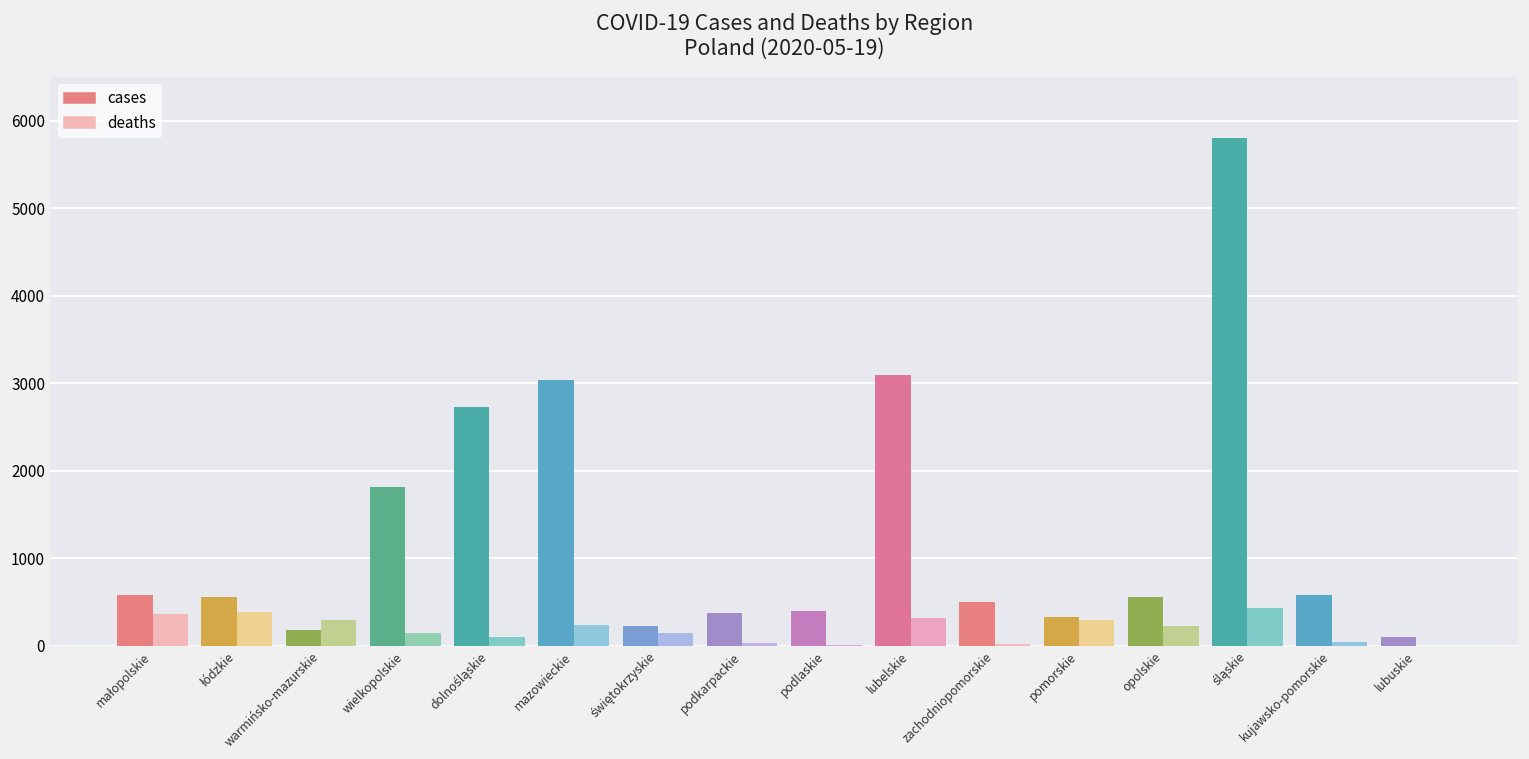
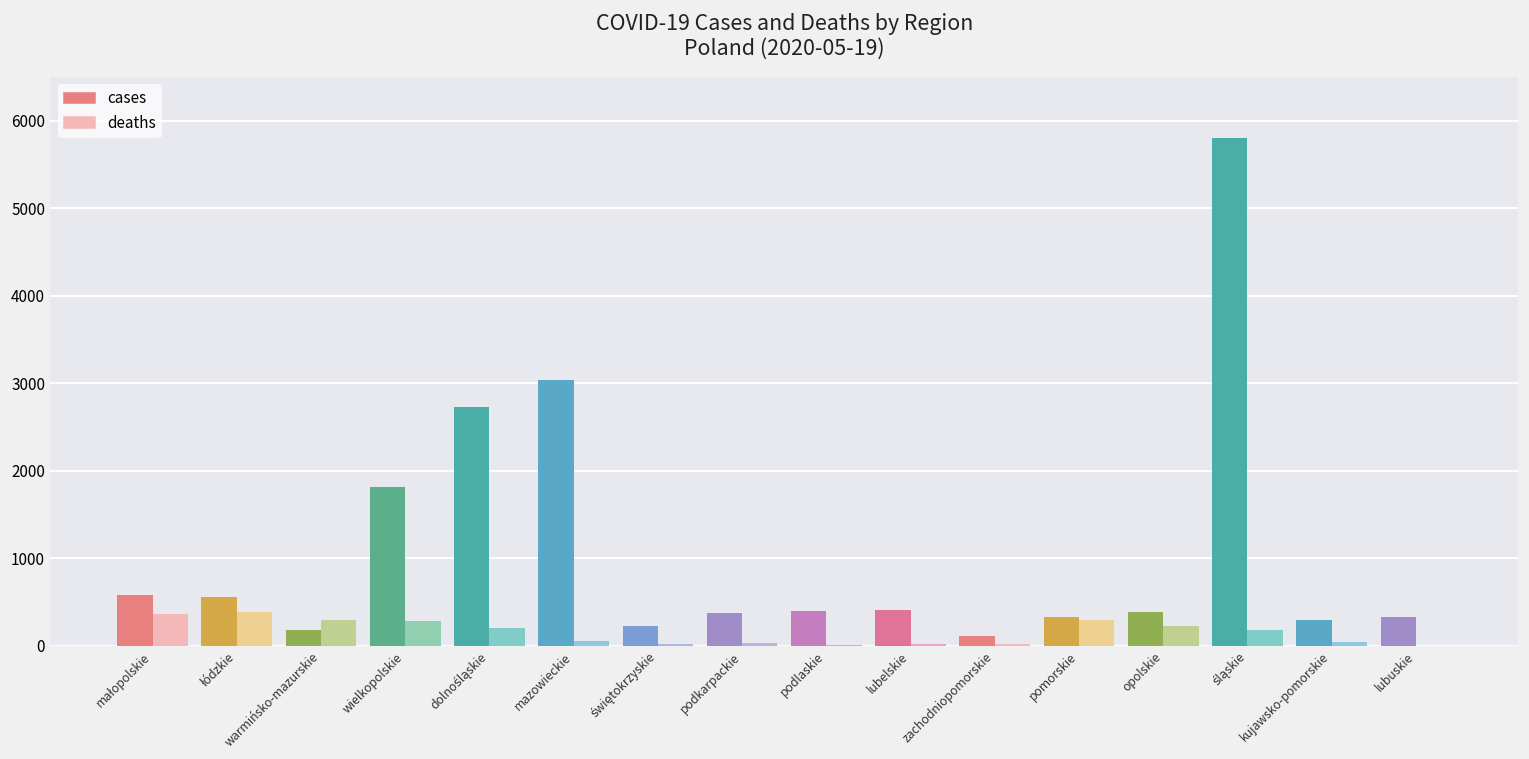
deaths, wielkopolskie: 100 -> 300
deaths, dolnośląskie: 100 -> 200
deaths, mazowieckie: 200 -> 100
deaths, świętokrzyskie: 100 -> 0
cases, lubelskie: 3100 -> 400
deaths, lubelskie: 300 -> 0
cases, zachodniopomorskie: 500 -> 100
cases, opolskie: 600 -> 400
deaths, śląskie: 400 -> 200
cases, kujawsko-pomorskie: 600 -> 300
cases, lubuskie: 100 -> 300
